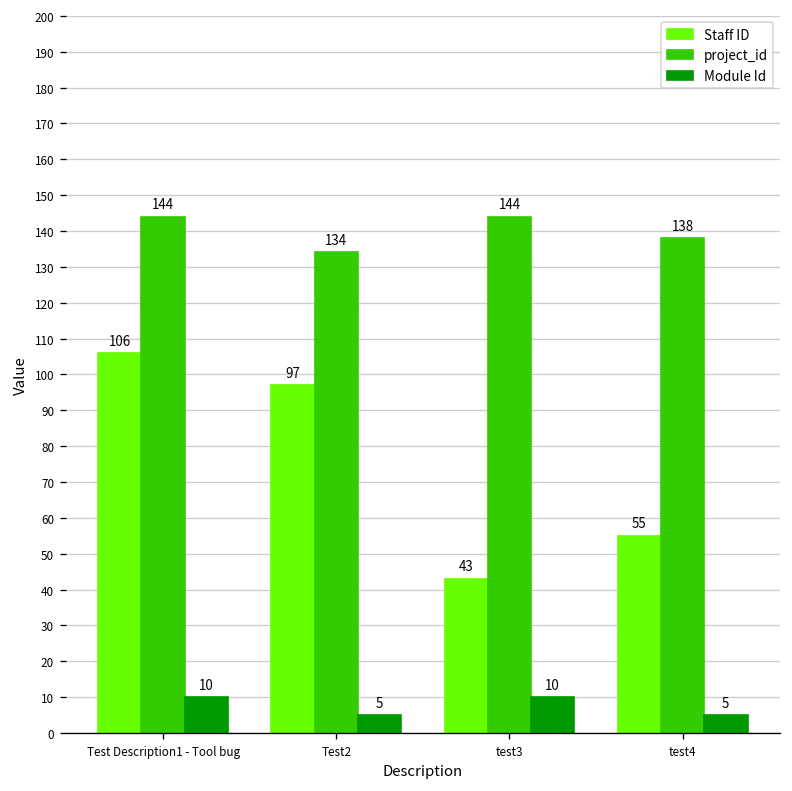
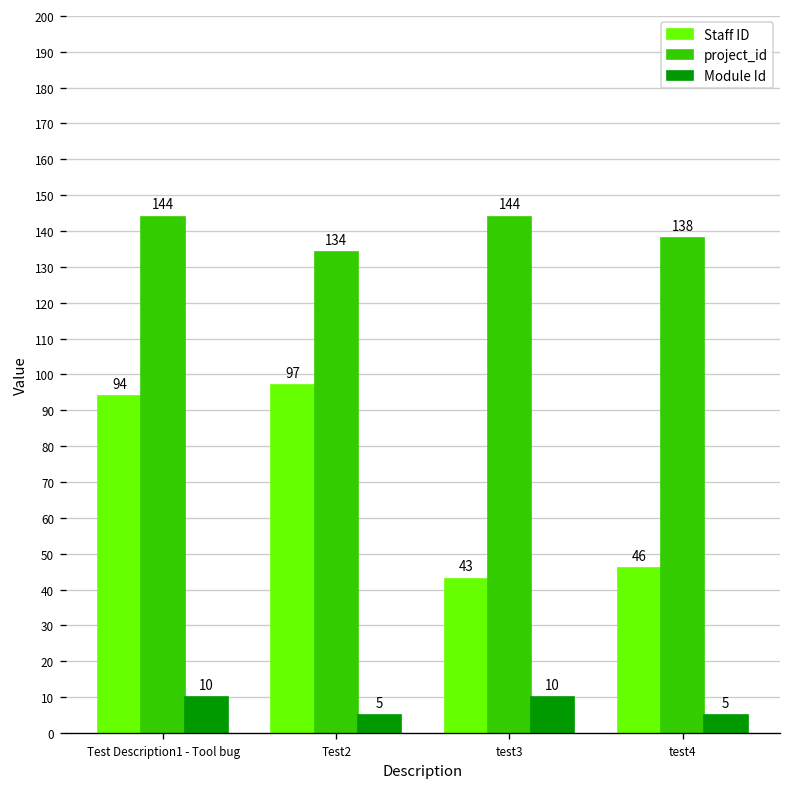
Staff ID, Test Description1 - Tool bug: 106 -> 94
Staff ID, test4: 55 -> 46
